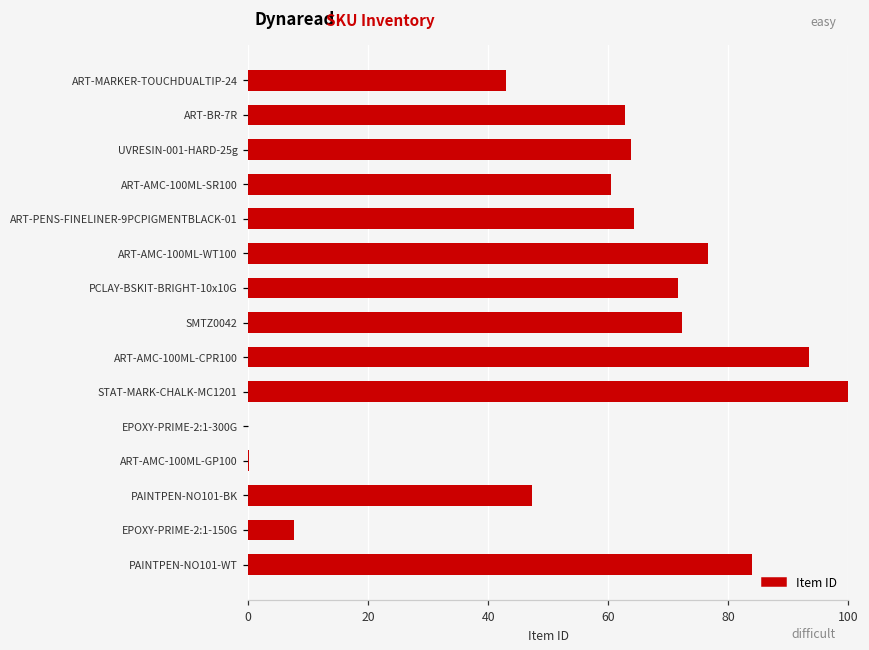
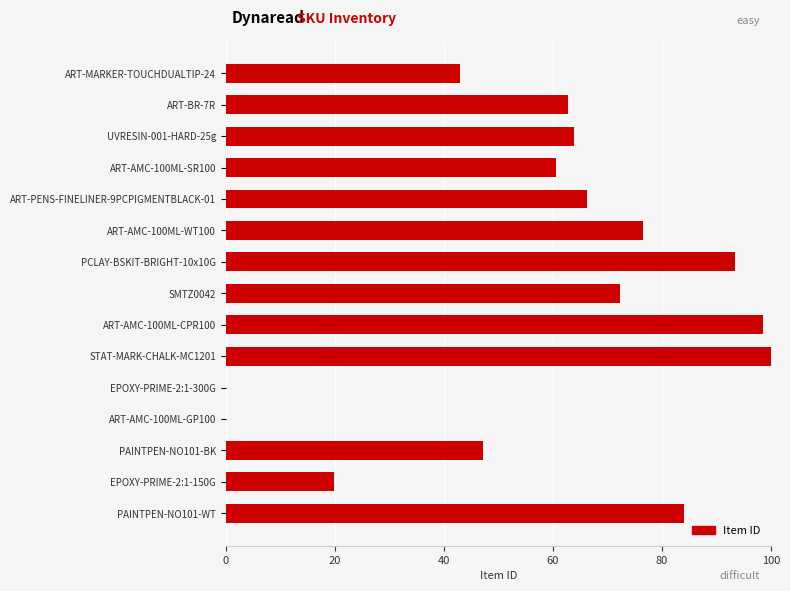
ART-PENS-FINELINER-9PCPIGMENTBLACK-01: 64 -> 66
PCLAY-BSKIT-BRIGHT-10x10G: 72 -> 93
ART-AMC-100ML-CPR100: 94 -> 99
EPOXY-PRIME-2:1-150G: 8 -> 20
